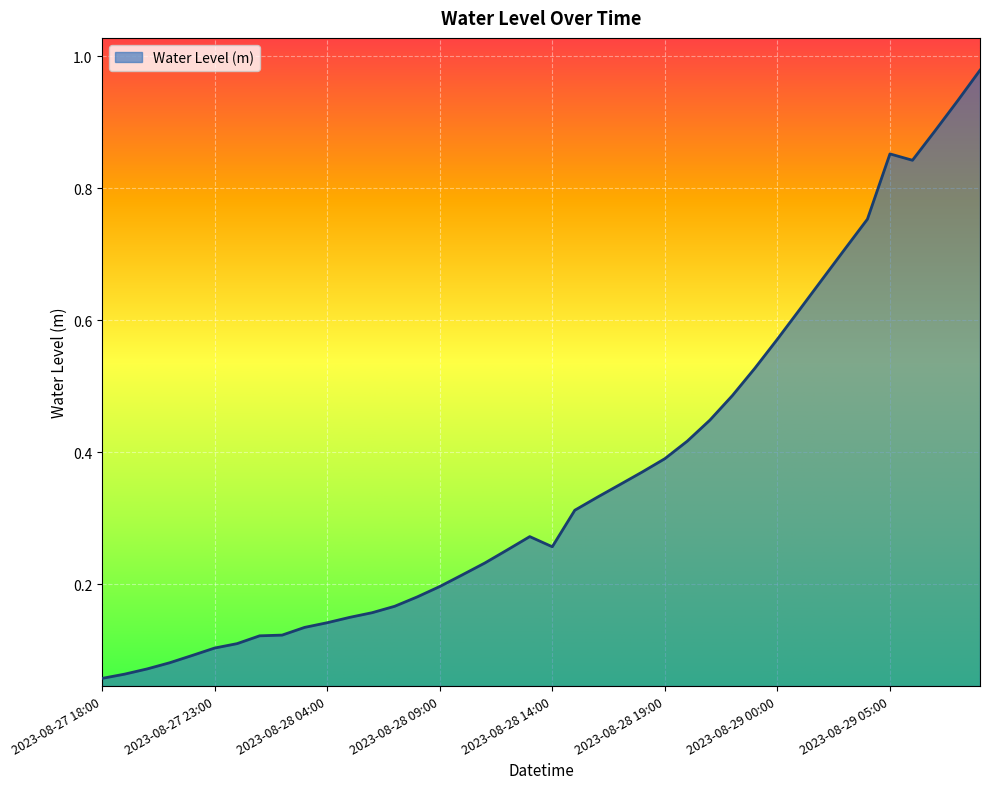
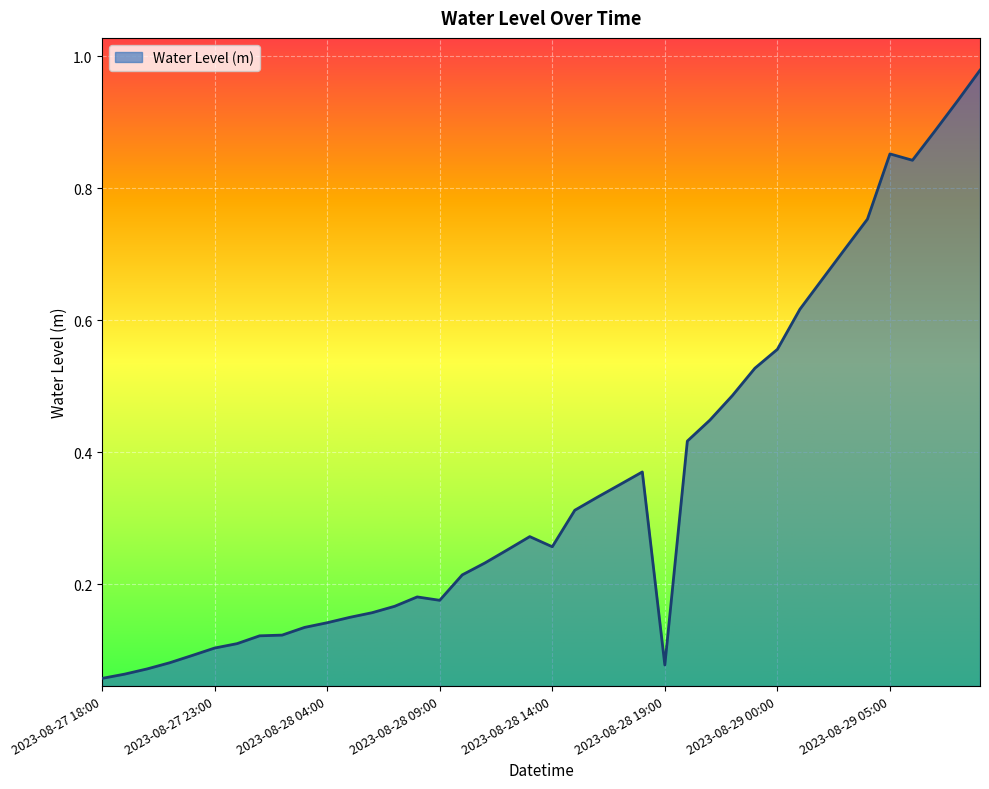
2023-08-28 09:00: 0.20 -> 0.18
2023-08-28 19:00: 0.39 -> 0.08
2023-08-29 00:00: 0.57 -> 0.56
